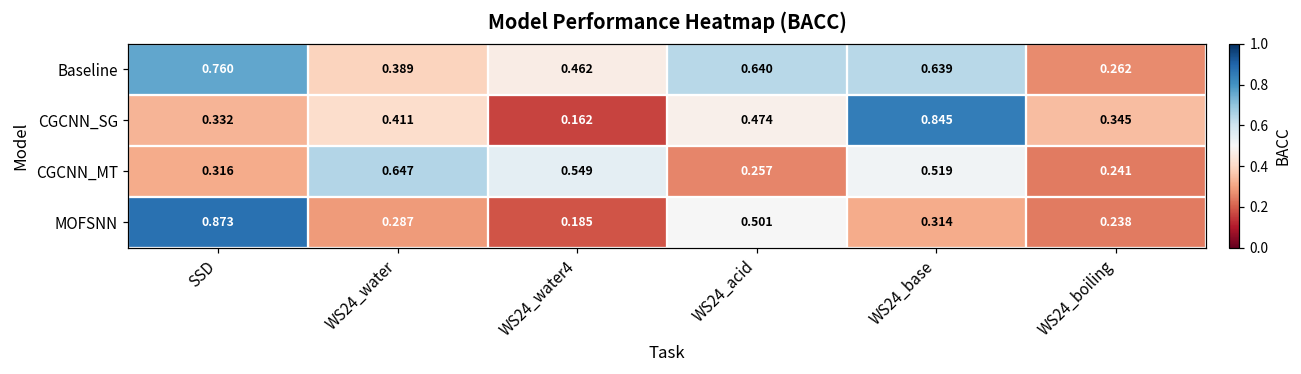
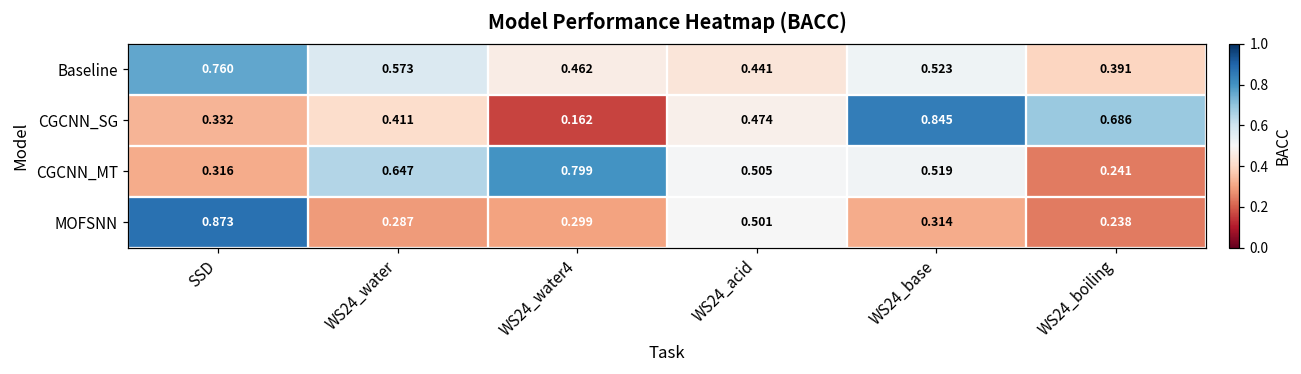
Baseline, WS24_water: 0.389 -> 0.573
Baseline, WS24_acid: 0.640 -> 0.441
Baseline, WS24_base: 0.639 -> 0.523
Baseline, WS24_boiling: 0.262 -> 0.391
CGCNN_SG, WS24_boiling: 0.345 -> 0.686
CGCNN_MT, WS24_water4: 0.549 -> 0.799
CGCNN_MT, WS24_acid: 0.257 -> 0.505
MOFSNN, WS24_water4: 0.185 -> 0.299
